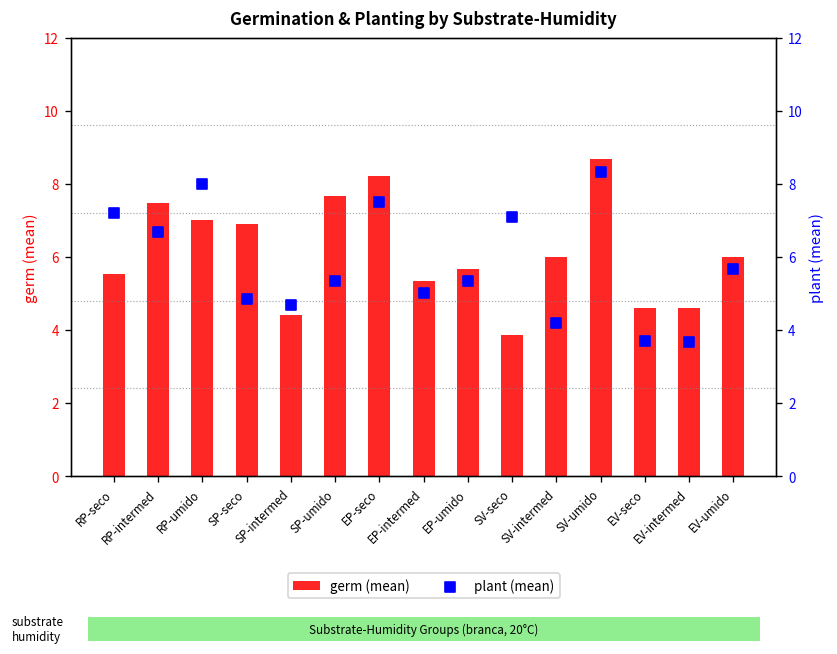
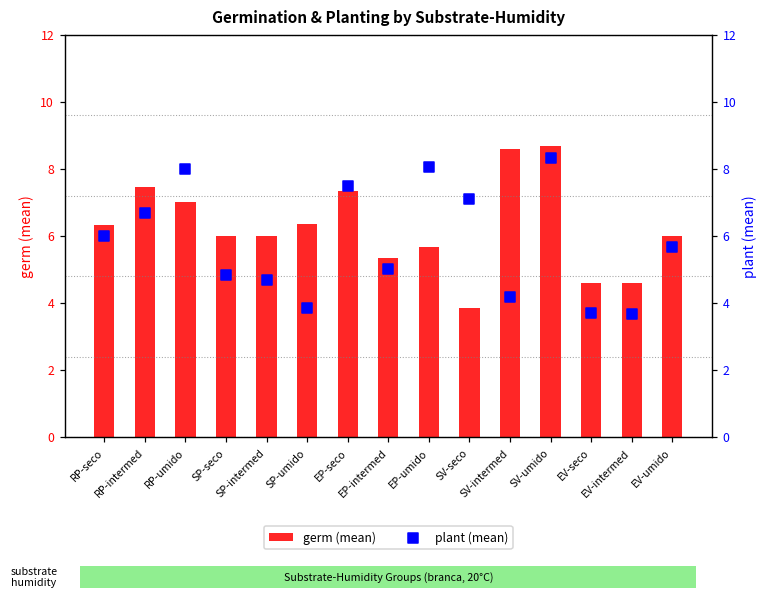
germ (mean), RP-seco: 5.5 -> 6.3
germ (mean), SP-seco: 6.9 -> 6.0
germ (mean), SP-intermed: 4.4 -> 6.0
germ (mean), SP-umido: 7.7 -> 6.4
germ (mean), EP-seco: 8.2 -> 7.3
germ (mean), SV-intermed: 6.0 -> 8.6
plant (mean), RP-seco: 7.2 -> 6.0
plant (mean), SP-umido: 5.3 -> 3.9
plant (mean), EP-umido: 5.3 -> 8.1
